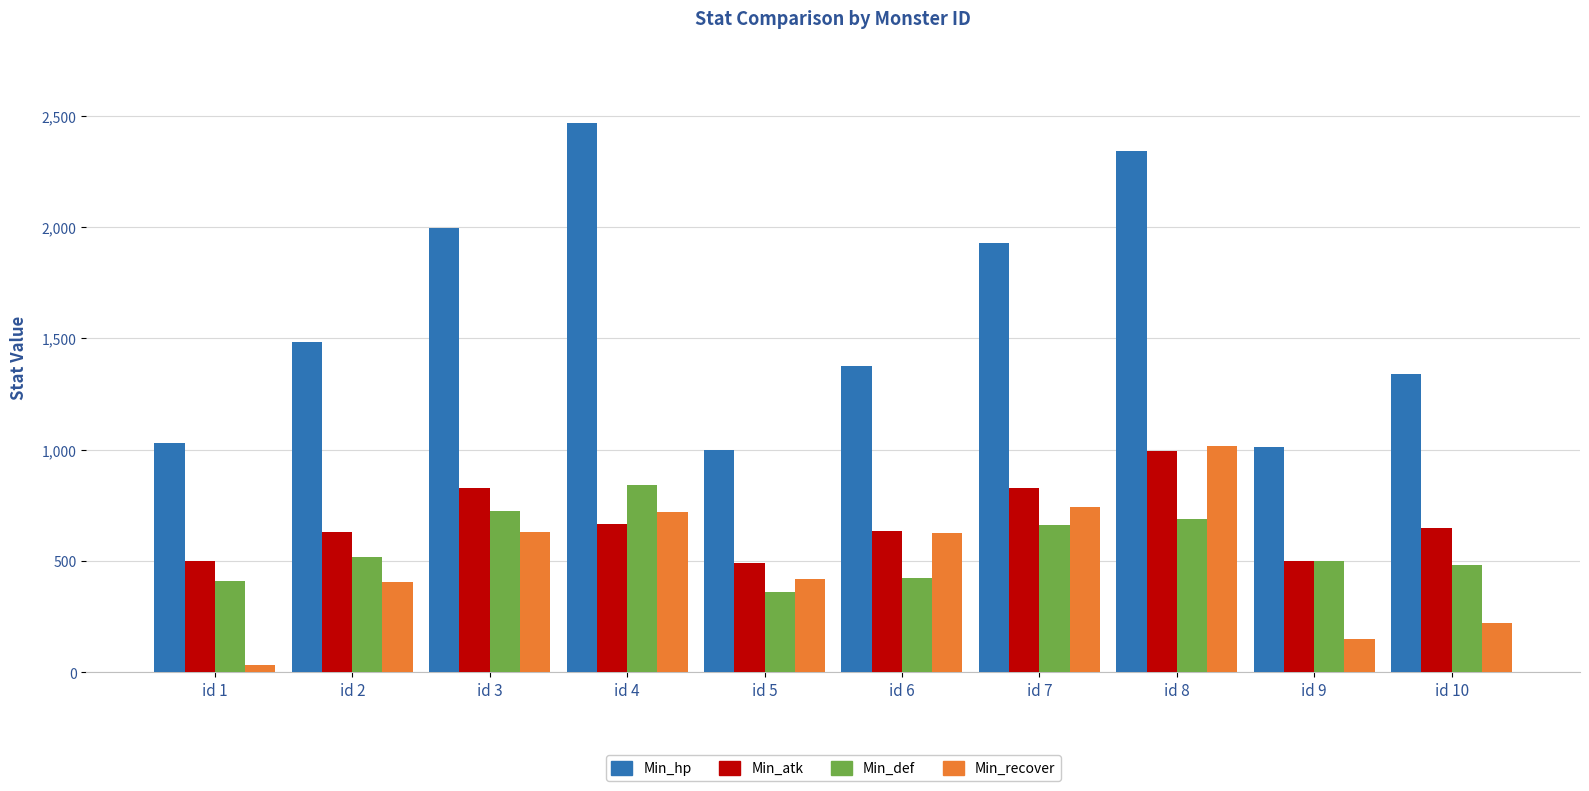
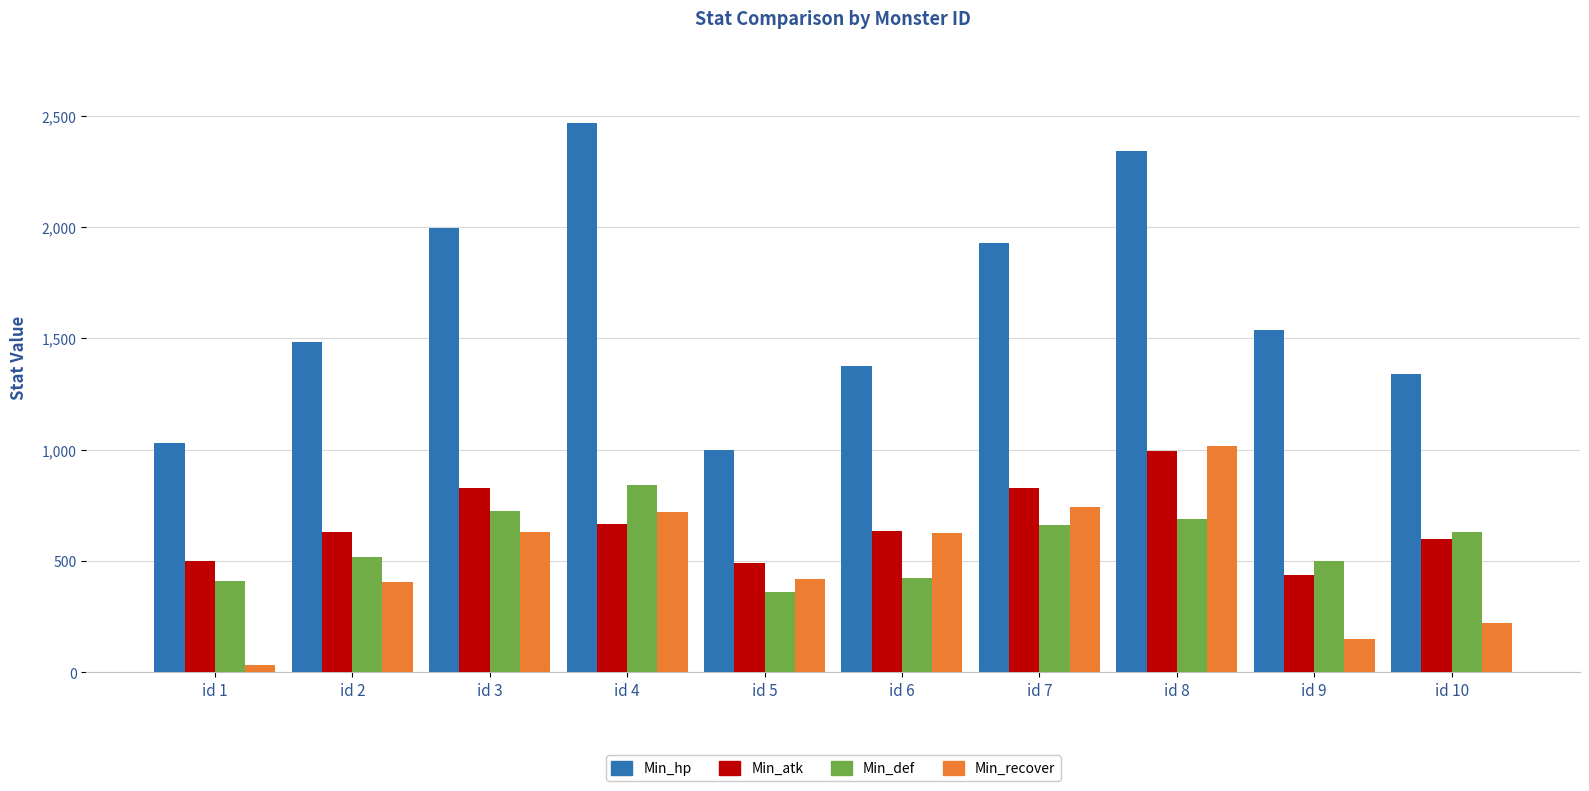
Min_hp, id 9: 1,010 -> 1,540
Min_atk, id 9: 500 -> 440
Min_atk, id 10: 650 -> 600
Min_def, id 10: 480 -> 630
